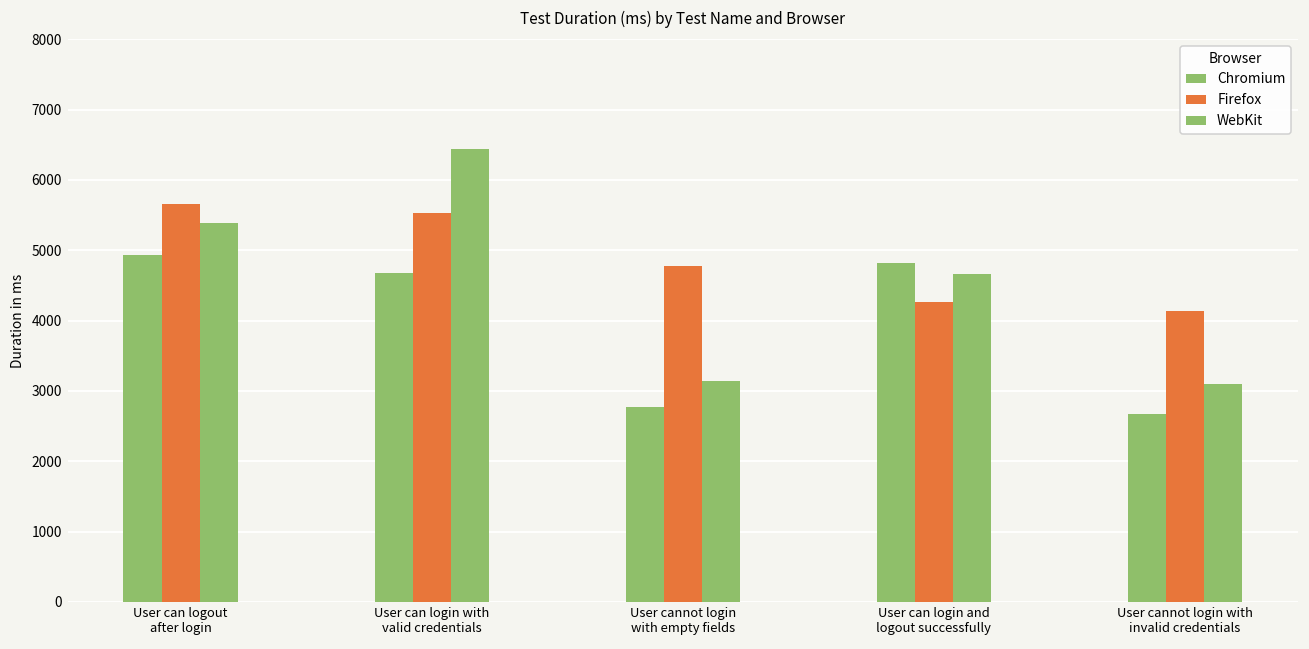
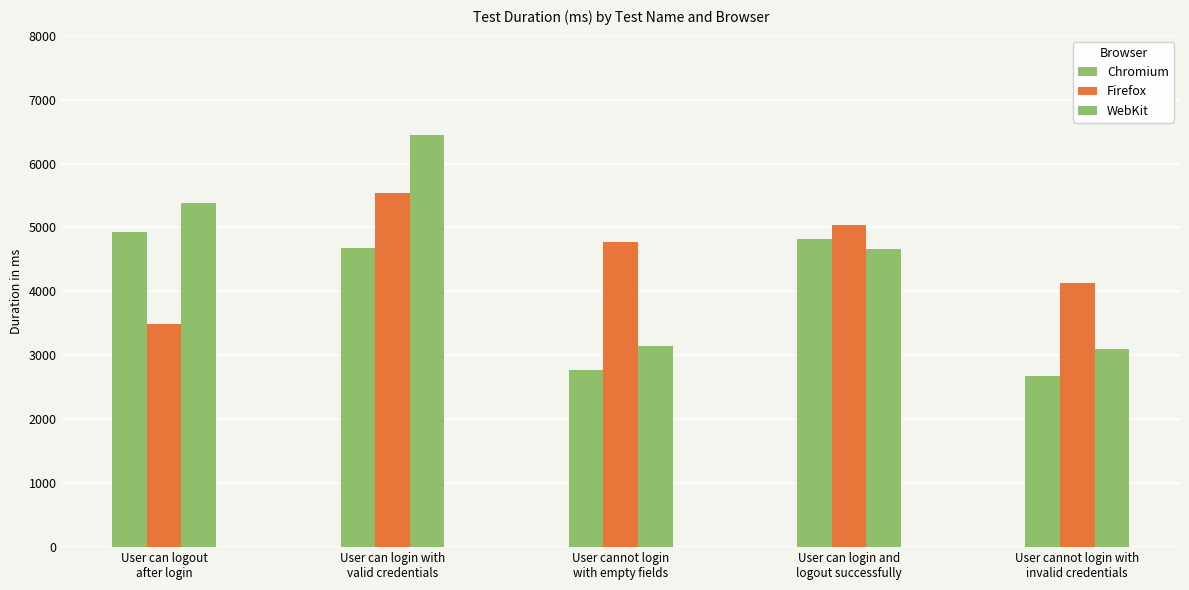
Firefox, User can logout after login: 5700 -> 3500
Firefox, User can login and logout successfully: 4300 -> 5000
